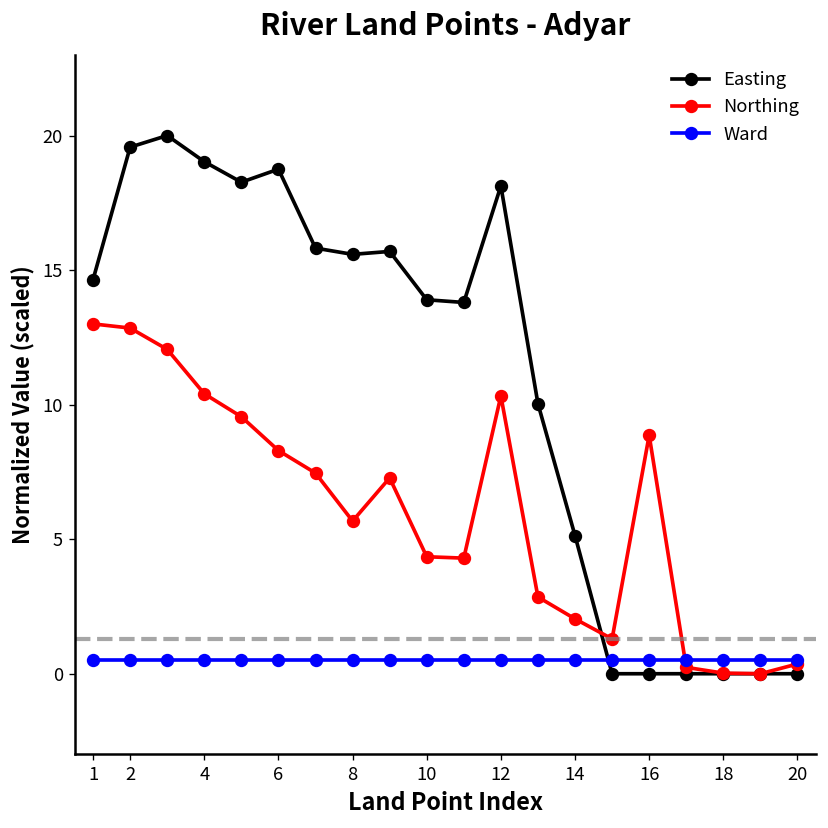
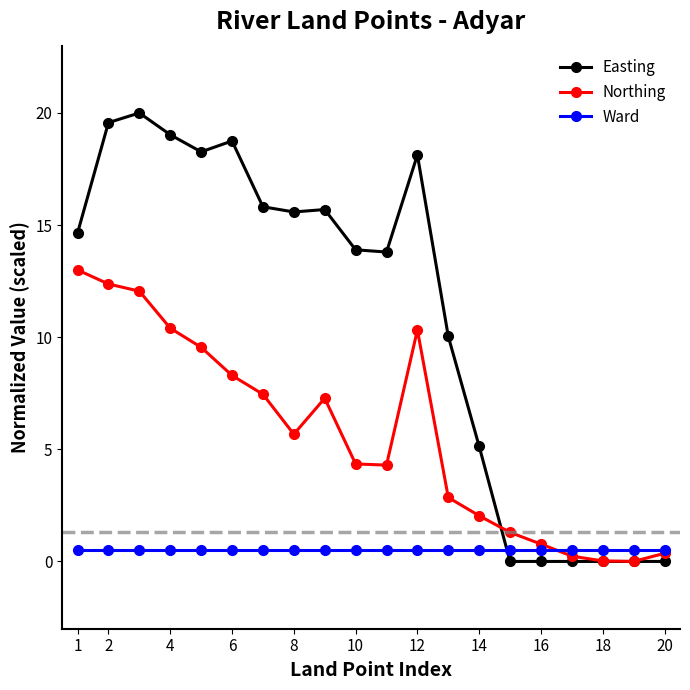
Northing, 2: 12.8 -> 12.4
Northing, 16: 8.9 -> 0.8
